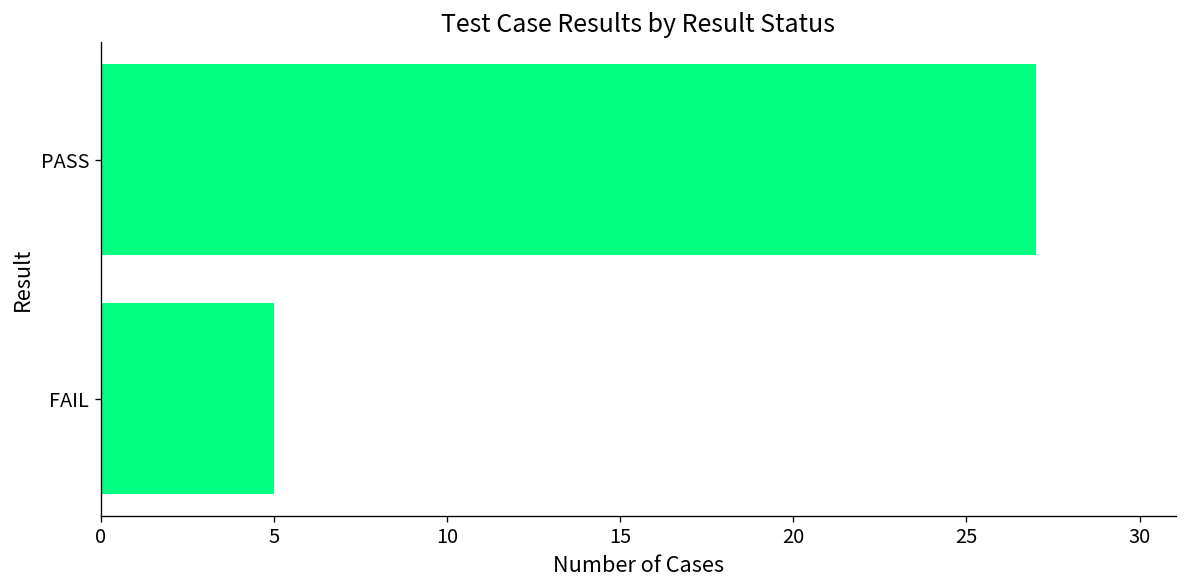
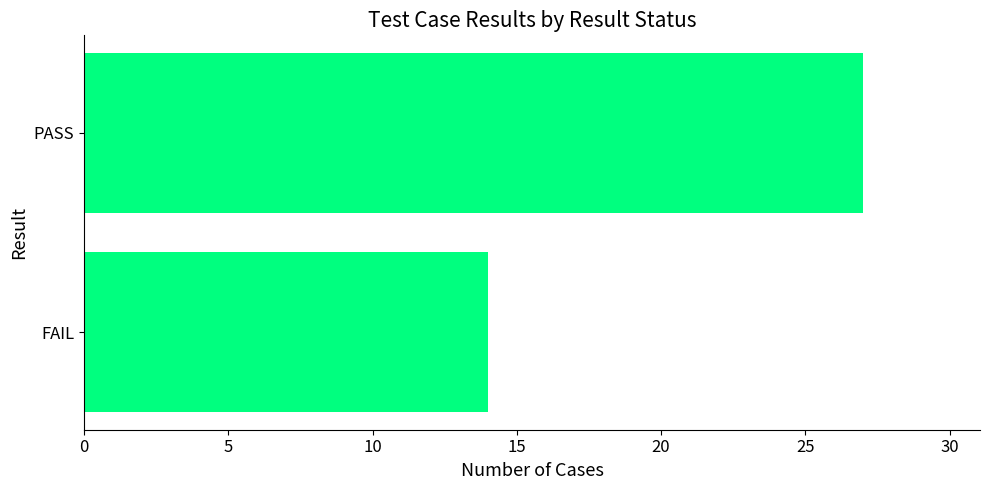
FAIL: 5 -> 14
